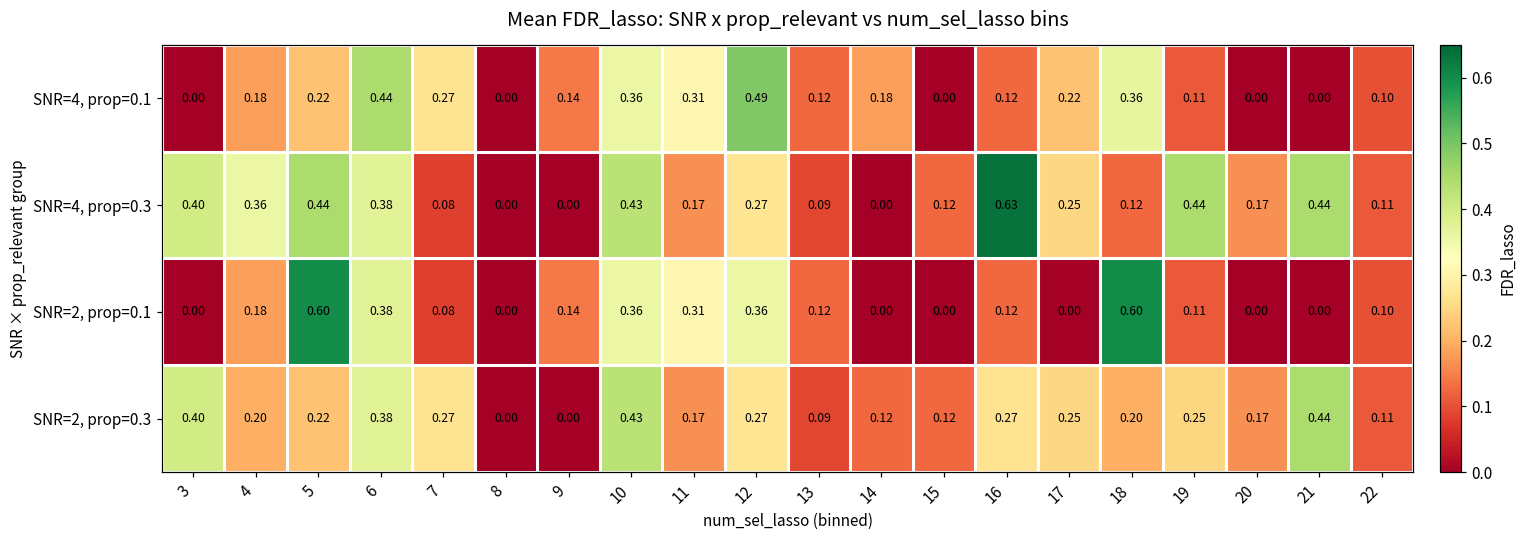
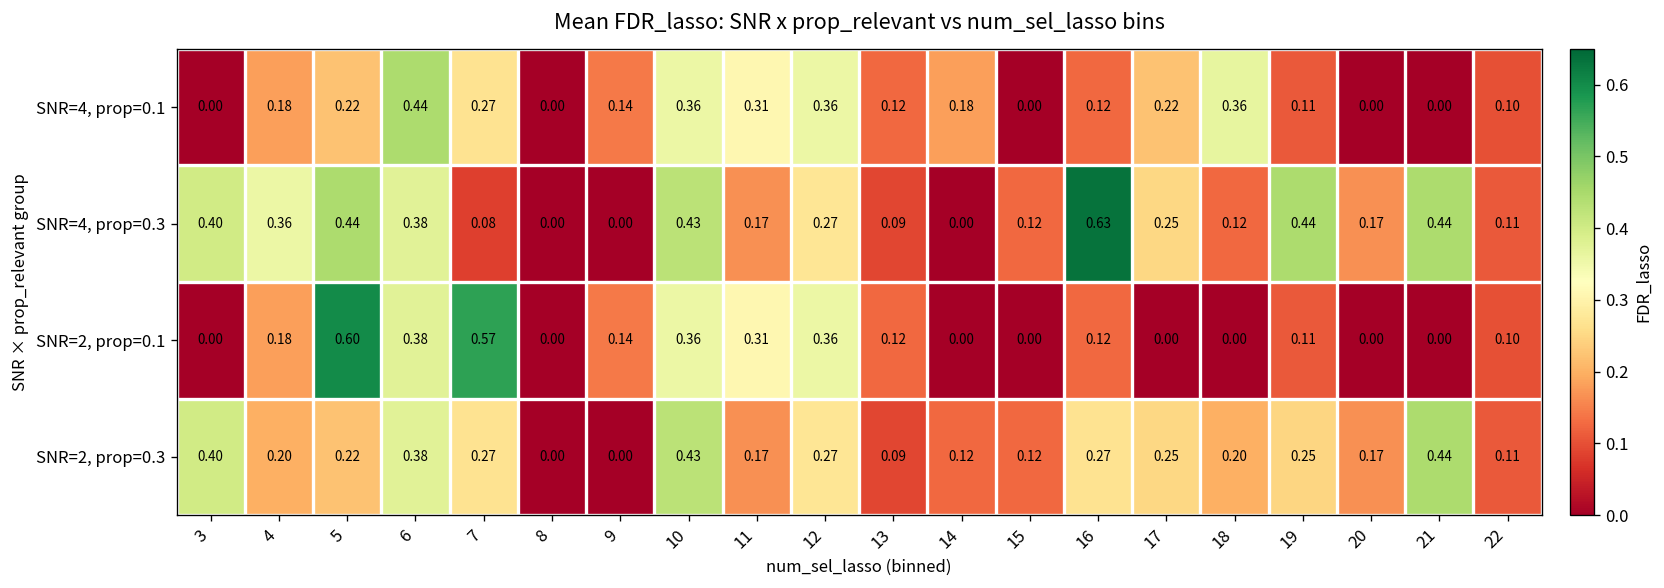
SNR=4, prop=0.1, 12: 0.49 -> 0.36
SNR=2, prop=0.1, 7: 0.08 -> 0.57
SNR=2, prop=0.1, 18: 0.60 -> 0.00
